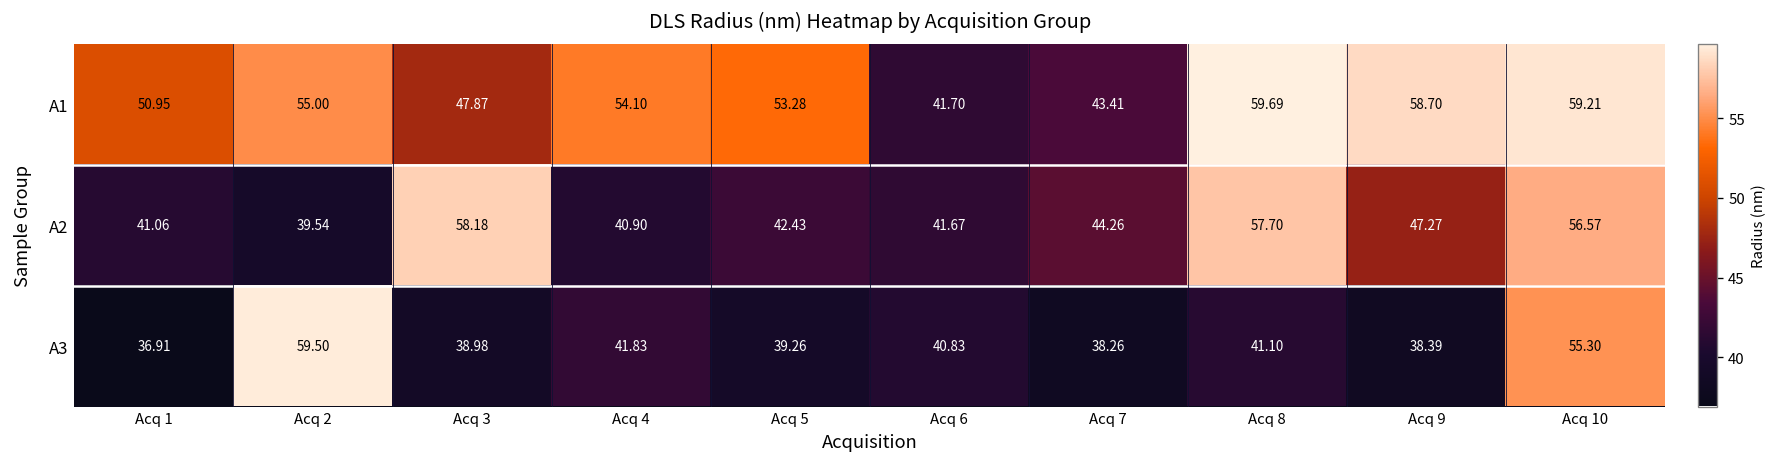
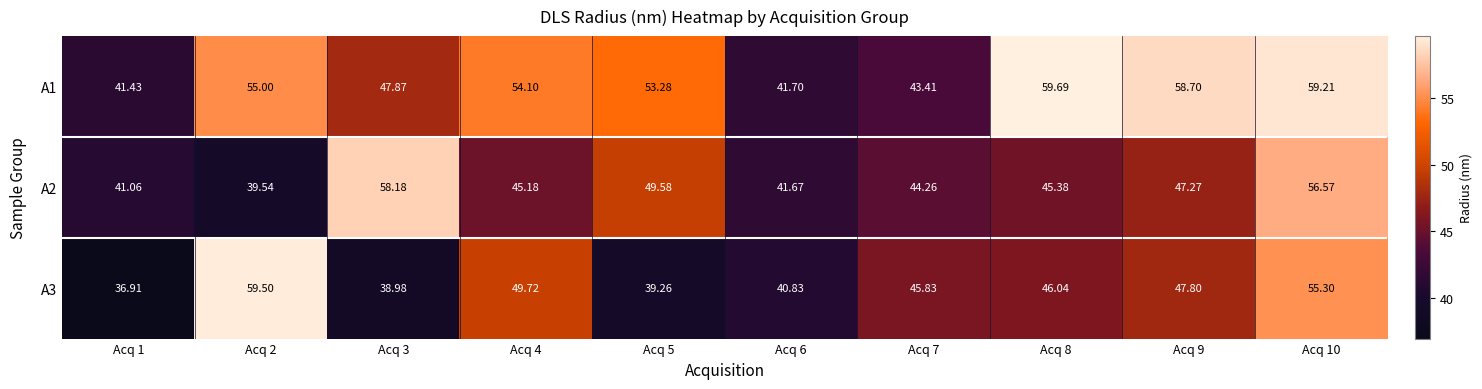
A1, Acq 1: 50.95 -> 41.43
A2, Acq 4: 40.90 -> 45.18
A2, Acq 5: 42.43 -> 49.58
A2, Acq 8: 57.70 -> 45.38
A3, Acq 4: 41.83 -> 49.72
A3, Acq 7: 38.26 -> 45.83
A3, Acq 8: 41.10 -> 46.04
A3, Acq 9: 38.39 -> 47.80
